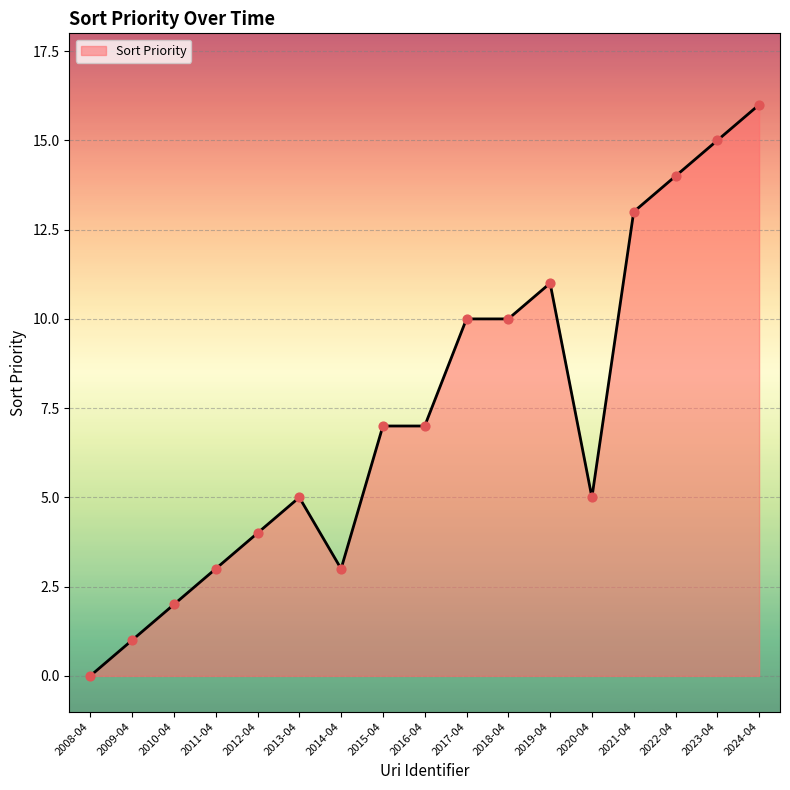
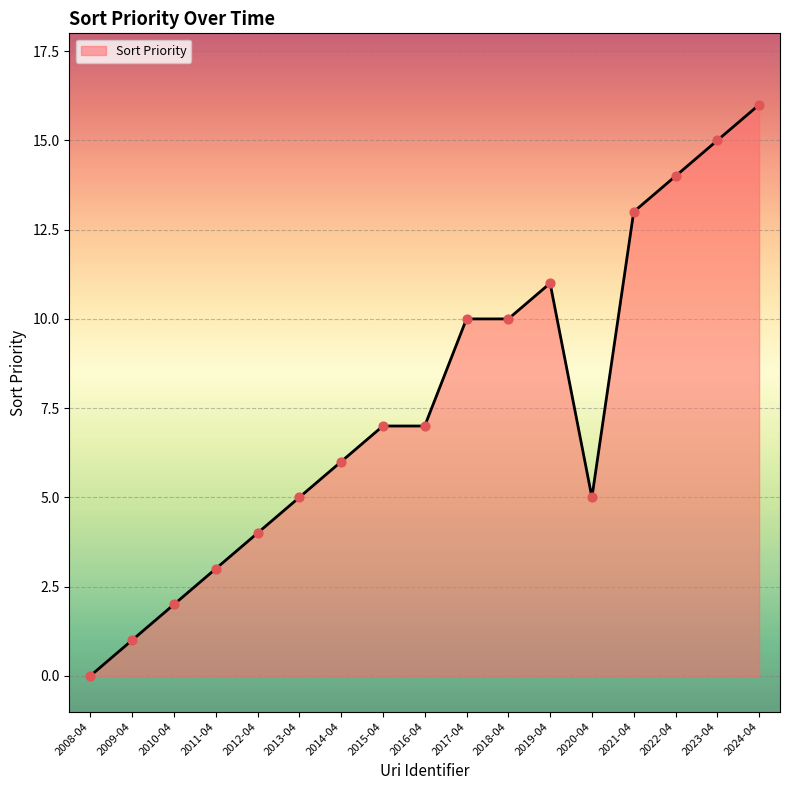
2014-04: 3 -> 6
